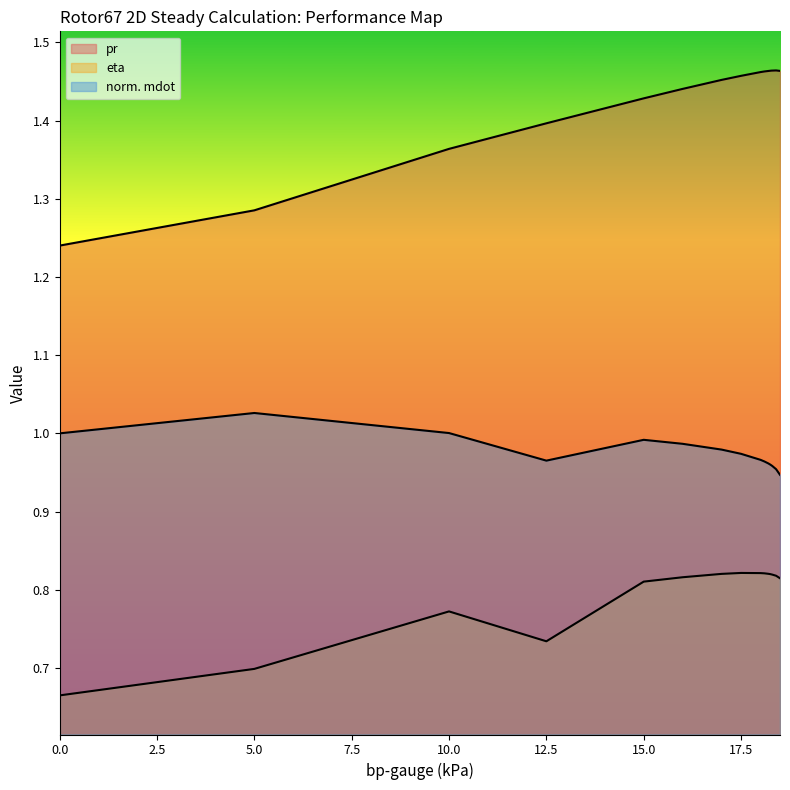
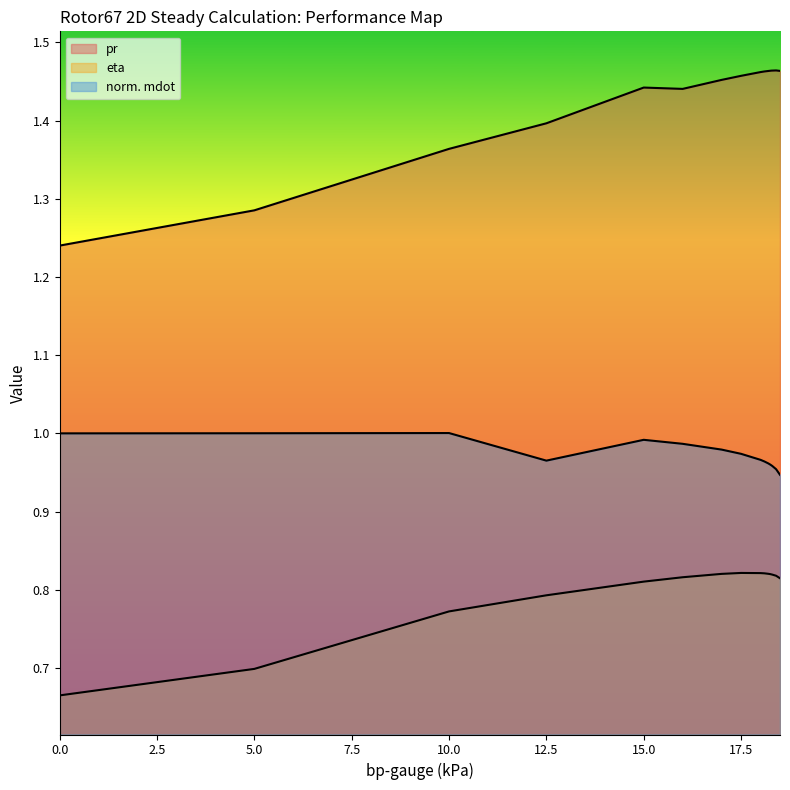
norm. mdot, 5.0: 1.03 -> 1.00
eta, 12.5: 0.73 -> 0.79
pr, 15.0: 1.43 -> 1.44
